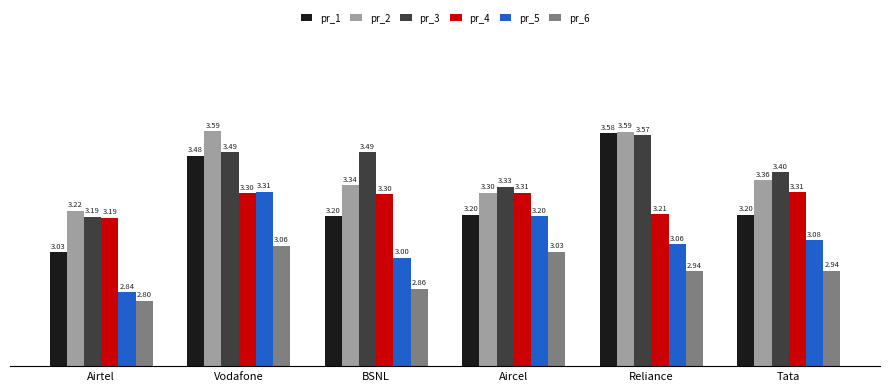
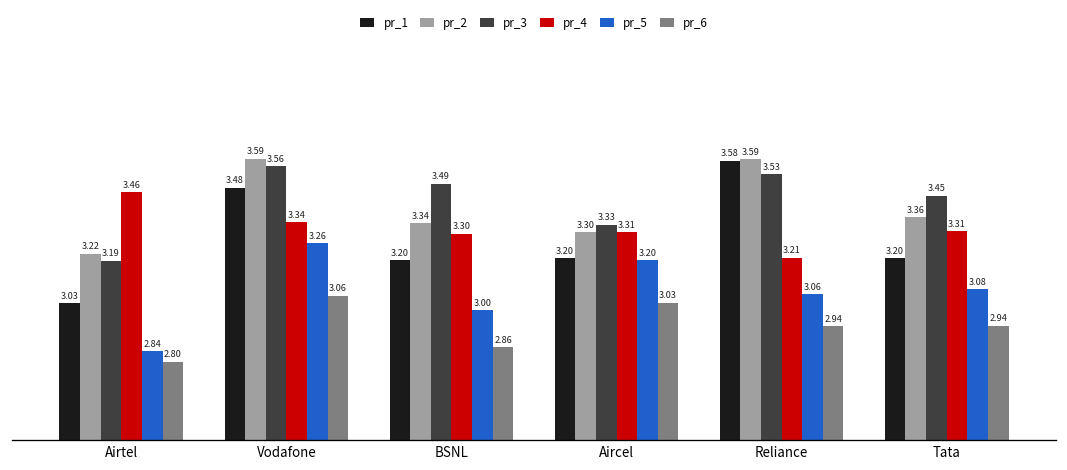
pr_4, Airtel: 3.19 -> 3.46
pr_3, Vodafone: 3.49 -> 3.56
pr_4, Vodafone: 3.30 -> 3.34
pr_5, Vodafone: 3.31 -> 3.26
pr_3, Reliance: 3.57 -> 3.53
pr_3, Tata: 3.40 -> 3.45
